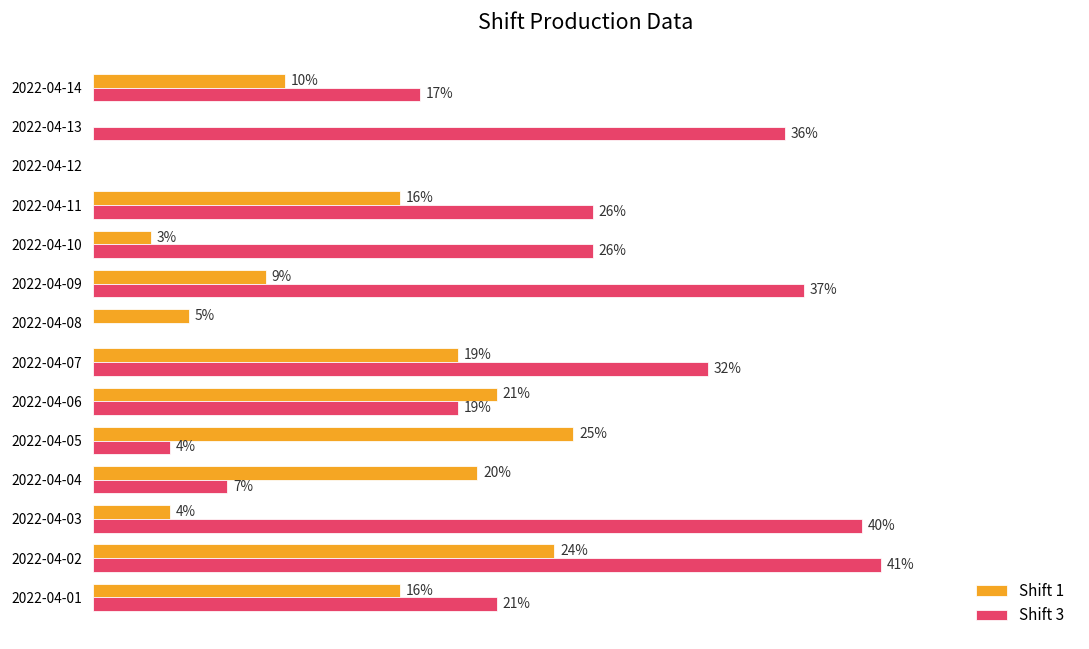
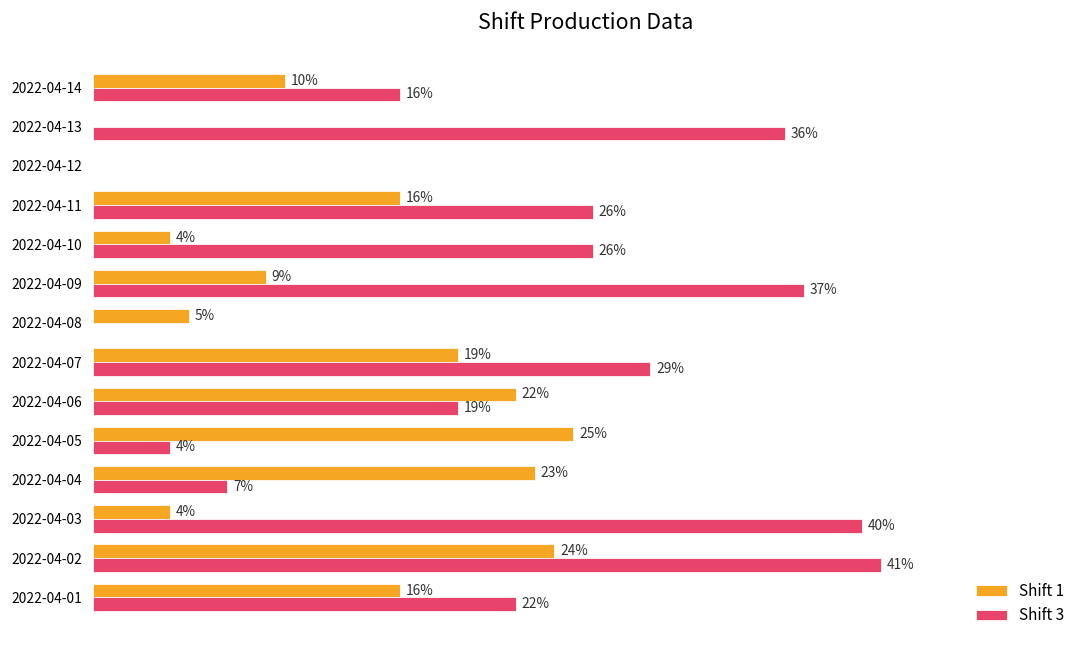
Shift 3, 2022-04-14: 17% -> 16%
Shift 1, 2022-04-10: 3% -> 4%
Shift 3, 2022-04-07: 32% -> 29%
Shift 1, 2022-04-06: 21% -> 22%
Shift 1, 2022-04-04: 20% -> 23%
Shift 3, 2022-04-01: 21% -> 22%
